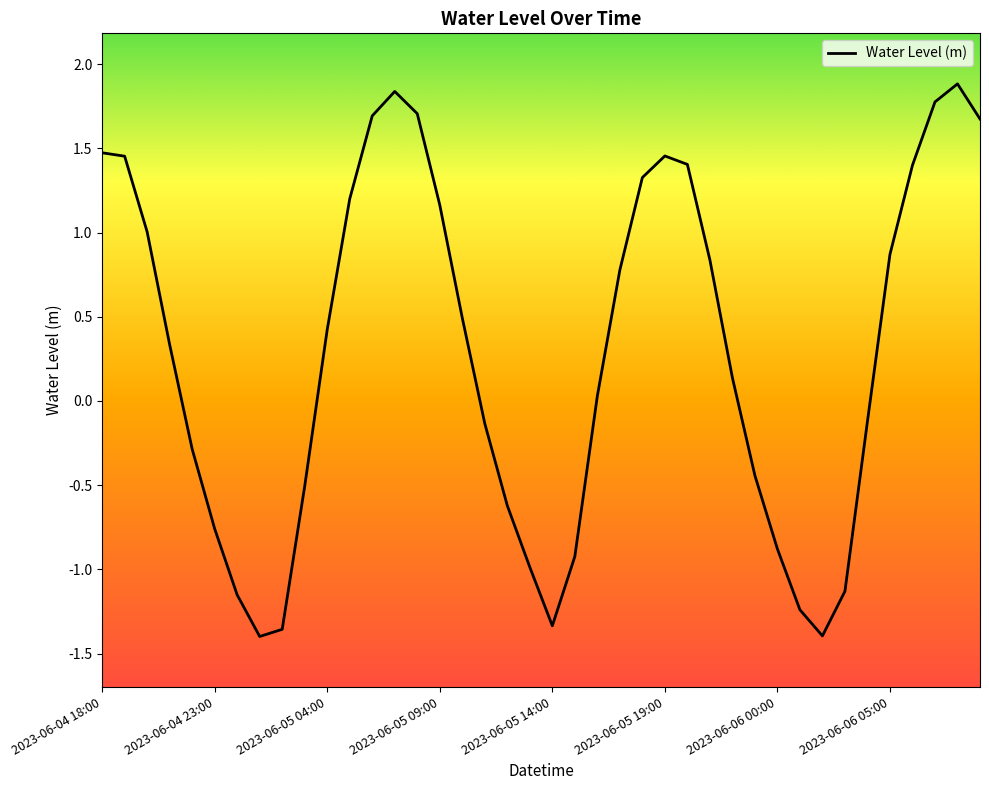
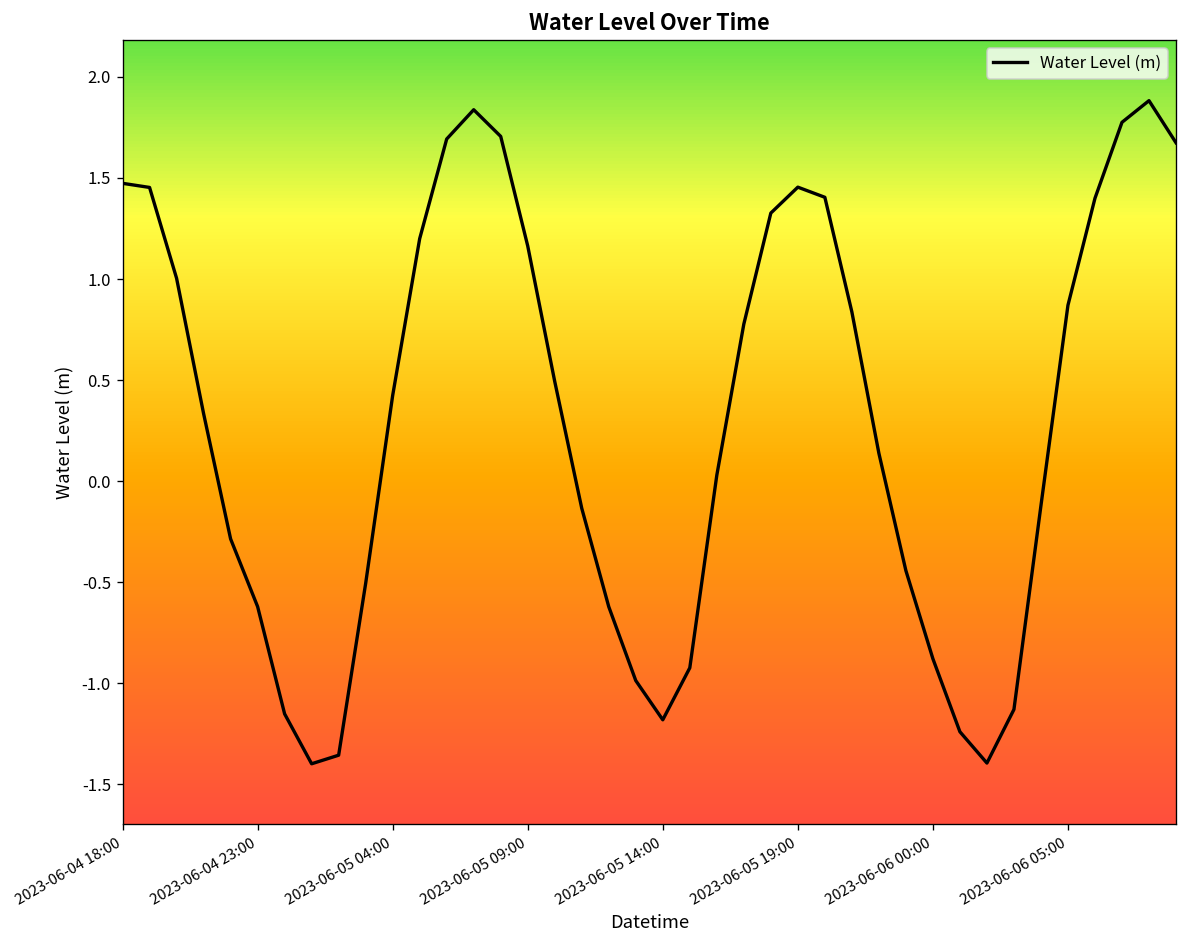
2023-06-04 23:00: -0.76 -> -0.62
2023-06-05 14:00: -1.33 -> -1.18
